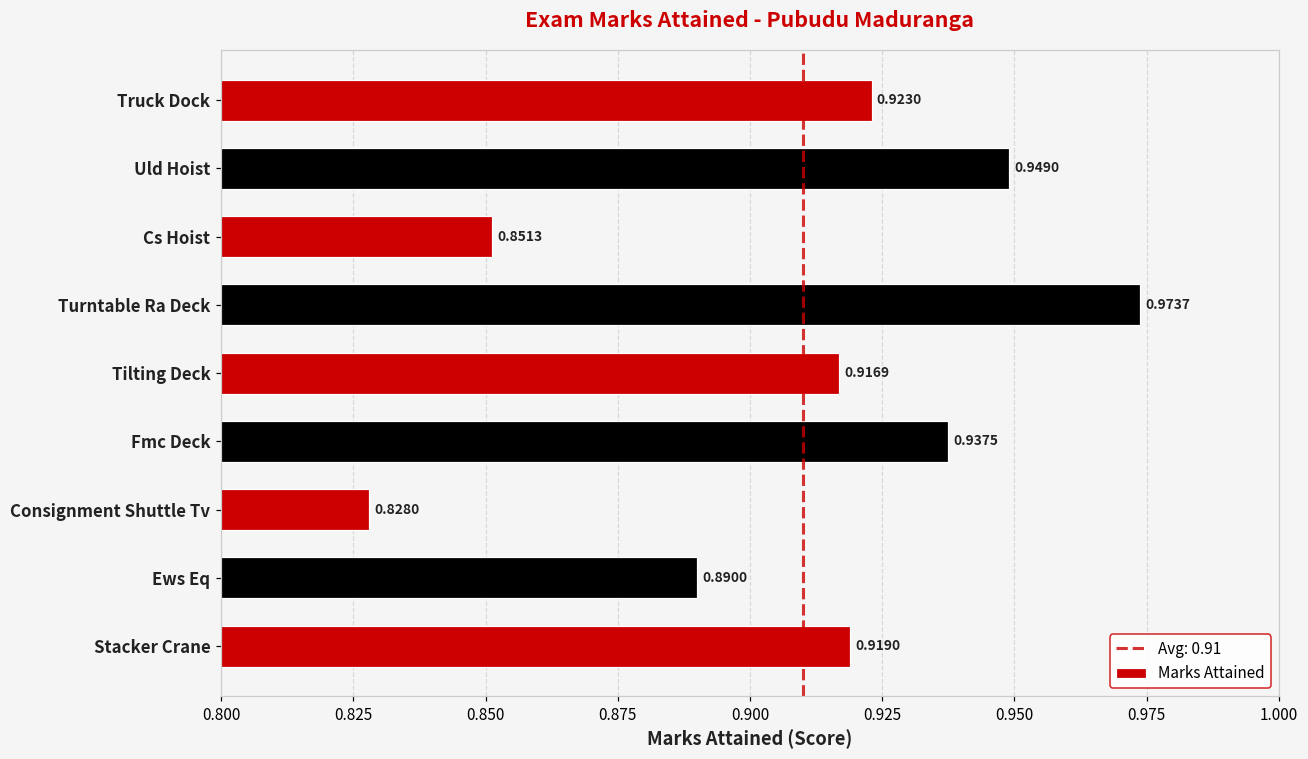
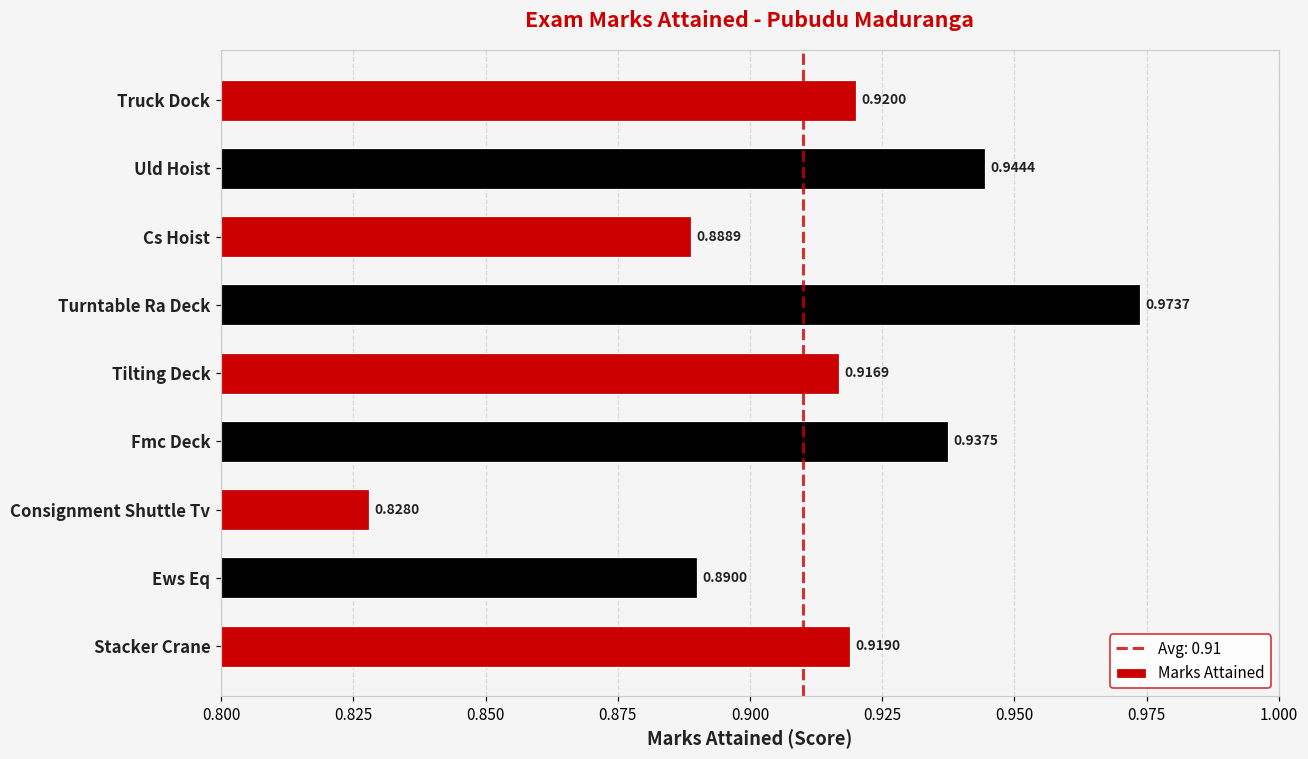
Truck Dock: 0.9230 -> 0.9200
Uld Hoist: 0.9490 -> 0.9444
Cs Hoist: 0.8513 -> 0.8889
